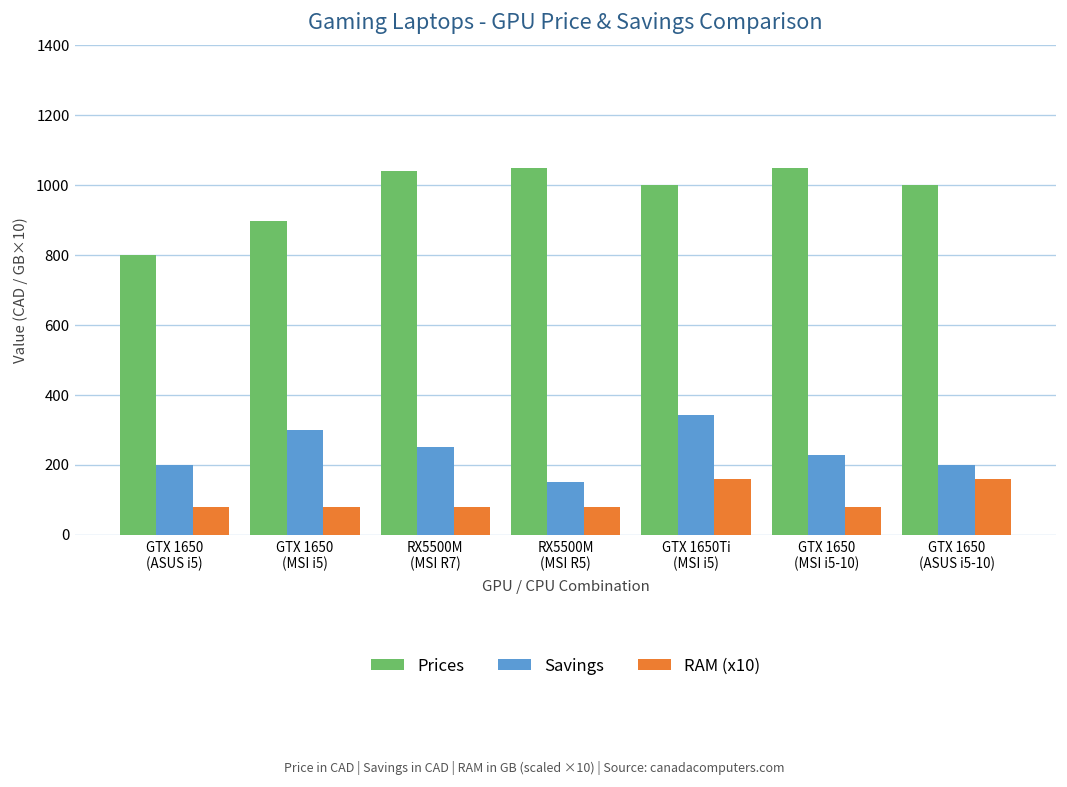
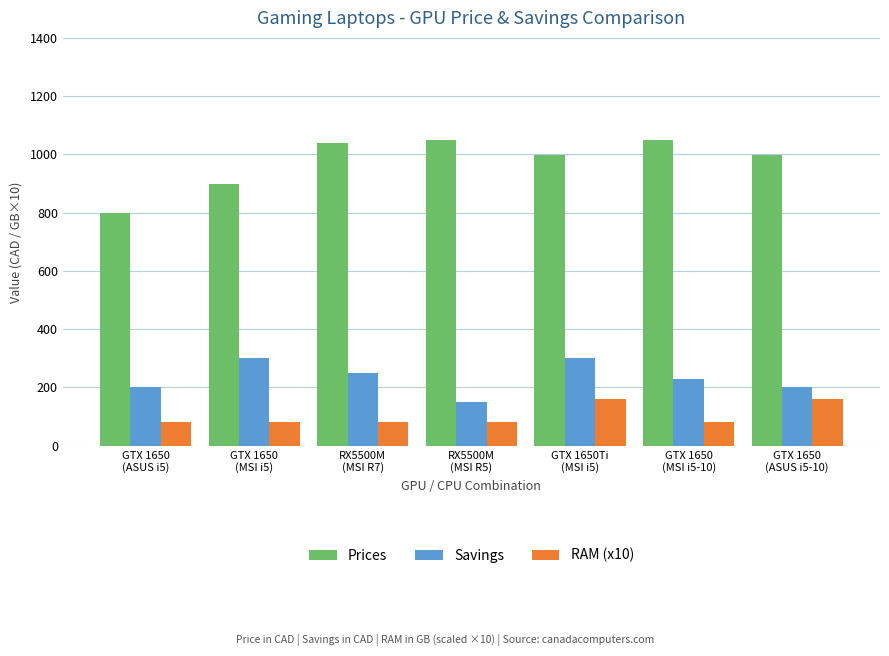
Savings, GTX 1650Ti (MSI i5): 340 -> 300
